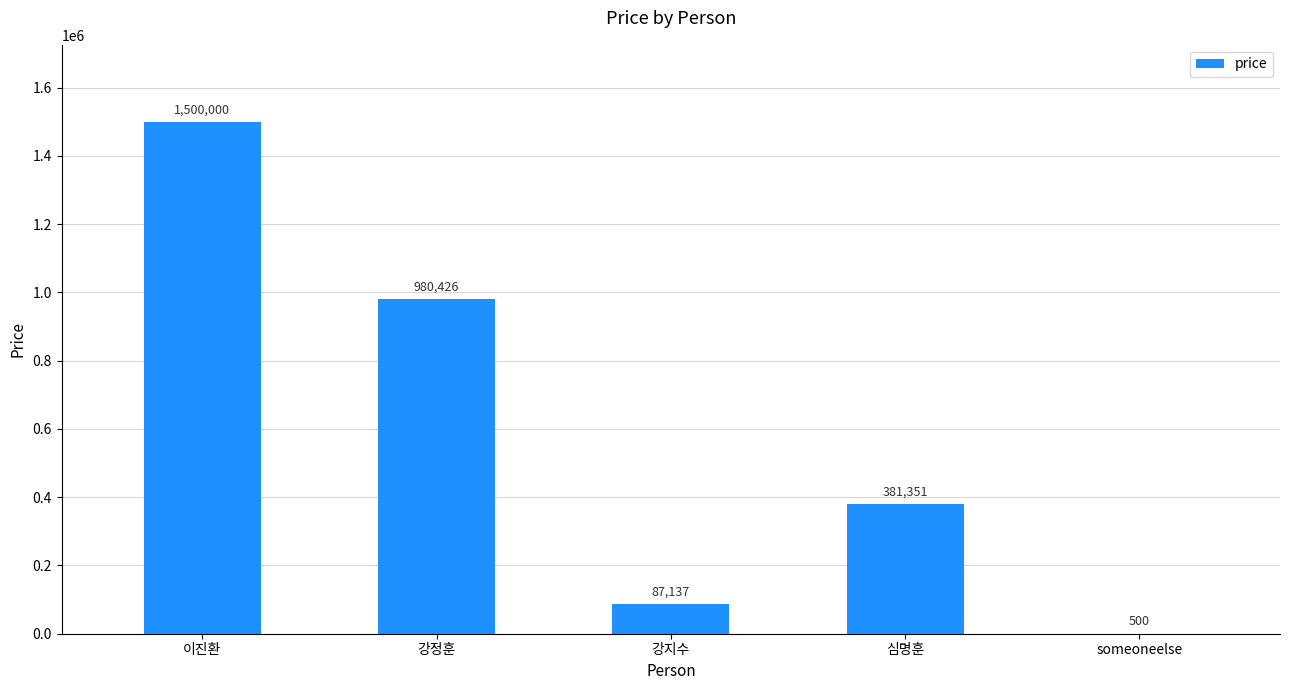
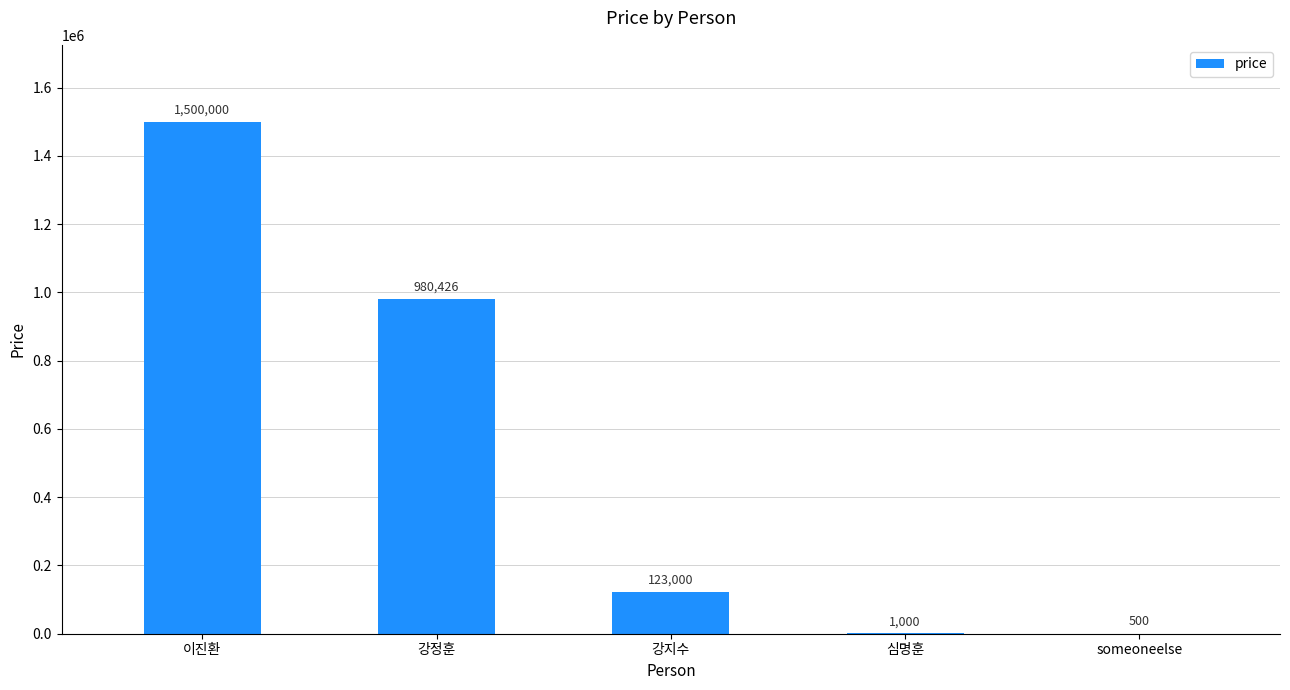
강지수: 87,137 -> 123,000
심명훈: 381,351 -> 1,000
